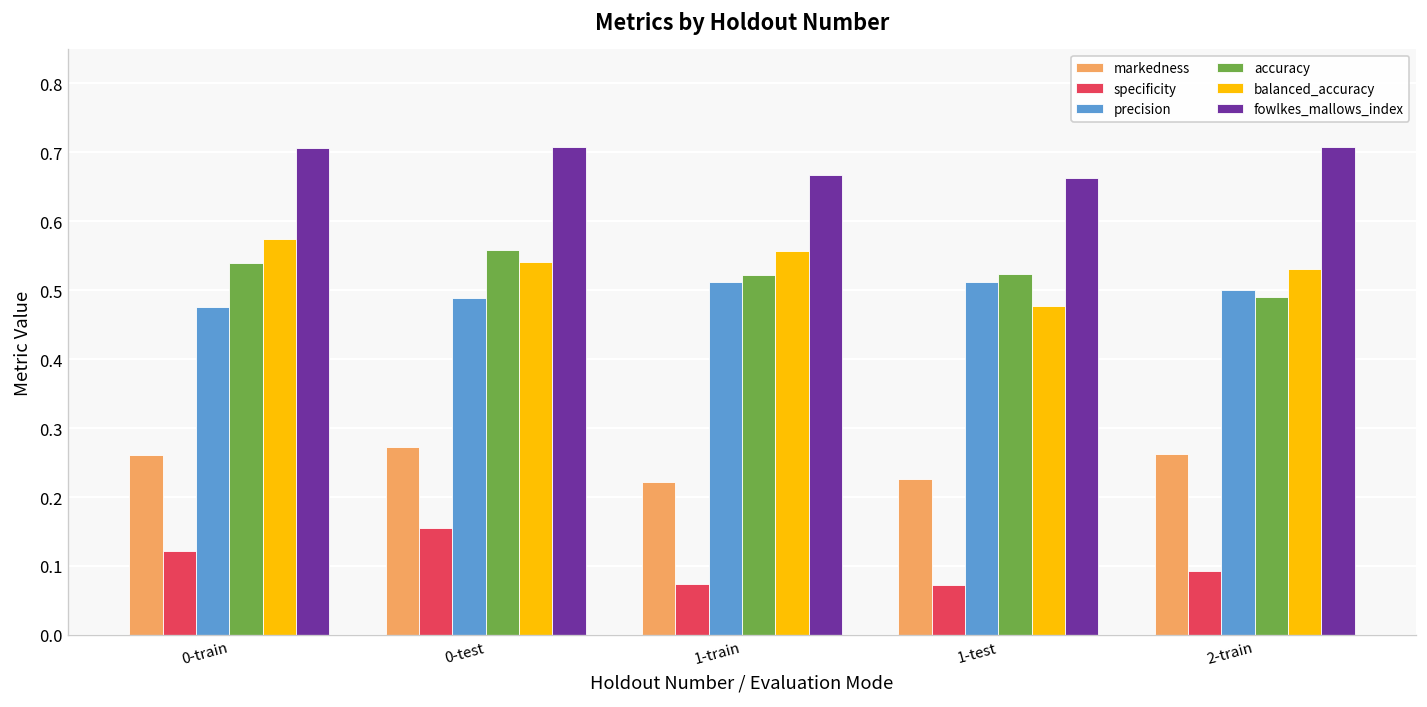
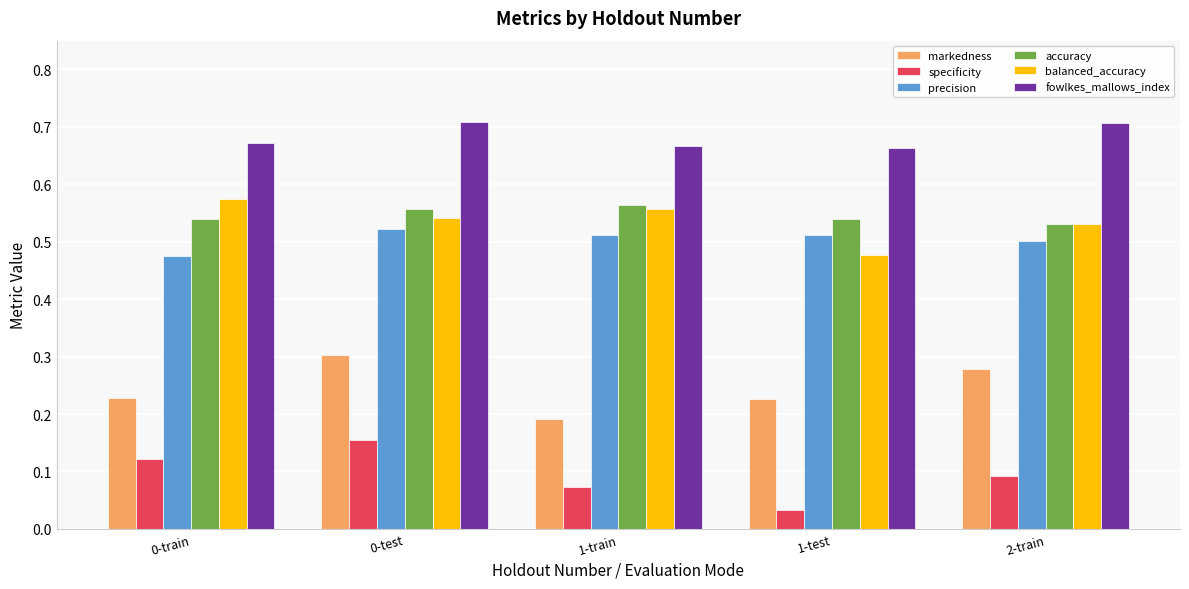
markedness, 0-train: 0.26 -> 0.23
fowlkes_mallows_index, 0-train: 0.71 -> 0.67
markedness, 0-test: 0.27 -> 0.30
precision, 0-test: 0.49 -> 0.52
markedness, 1-train: 0.22 -> 0.19
accuracy, 1-train: 0.52 -> 0.56
specificity, 1-test: 0.07 -> 0.03
accuracy, 1-test: 0.52 -> 0.54
markedness, 2-train: 0.26 -> 0.28
accuracy, 2-train: 0.49 -> 0.53
